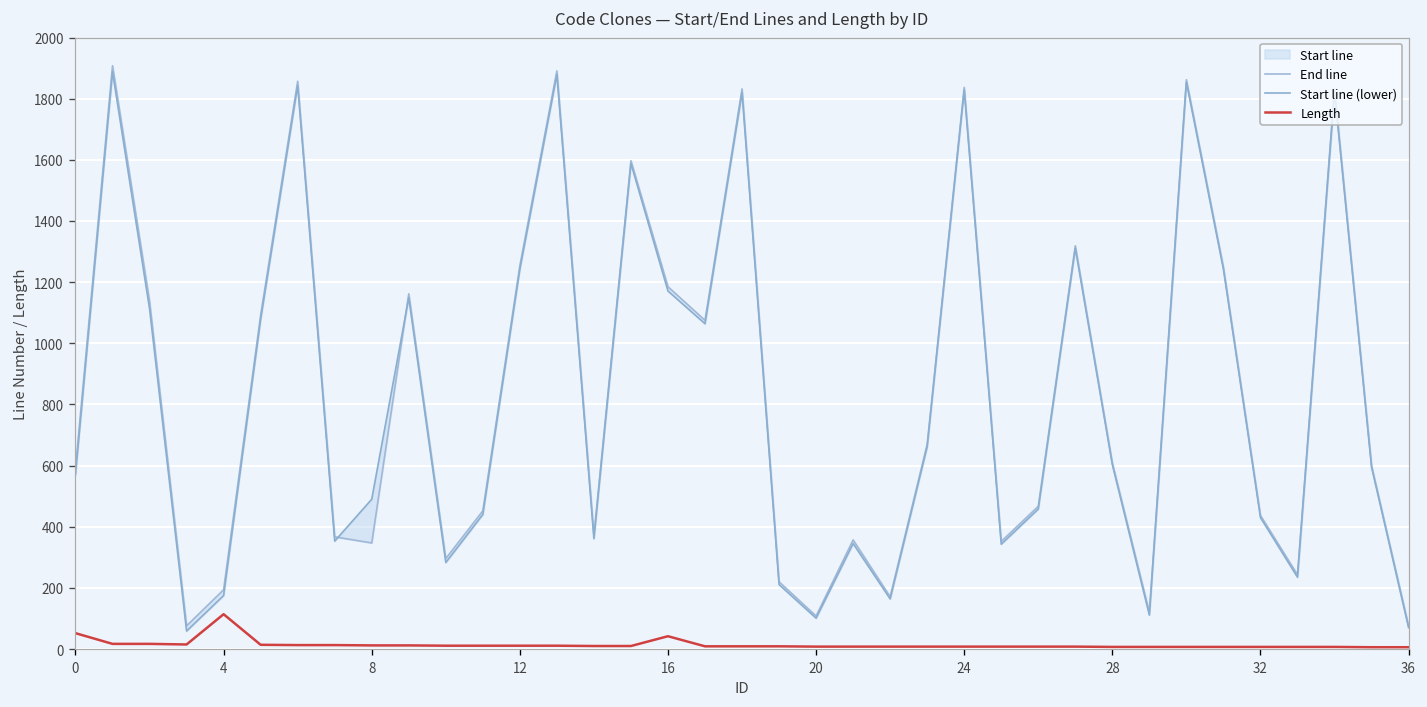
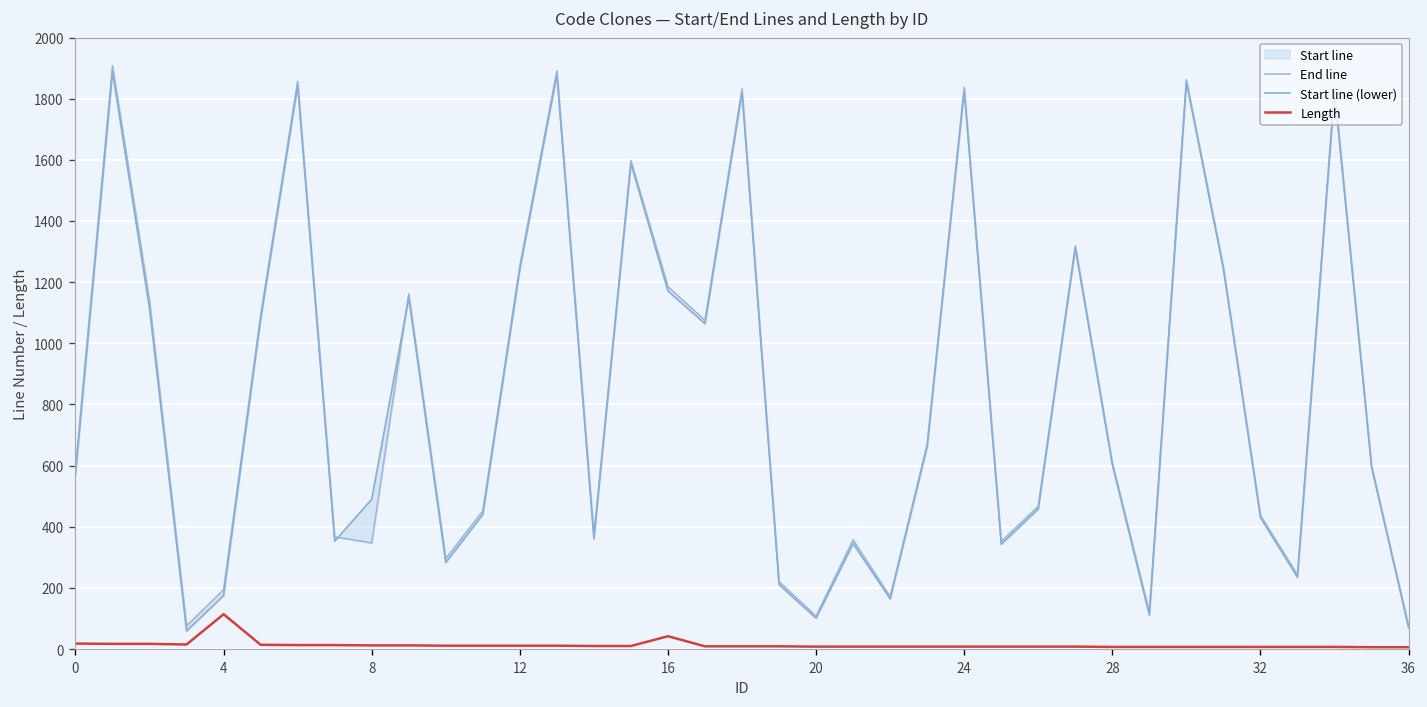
Length, 0: 50 -> 20
